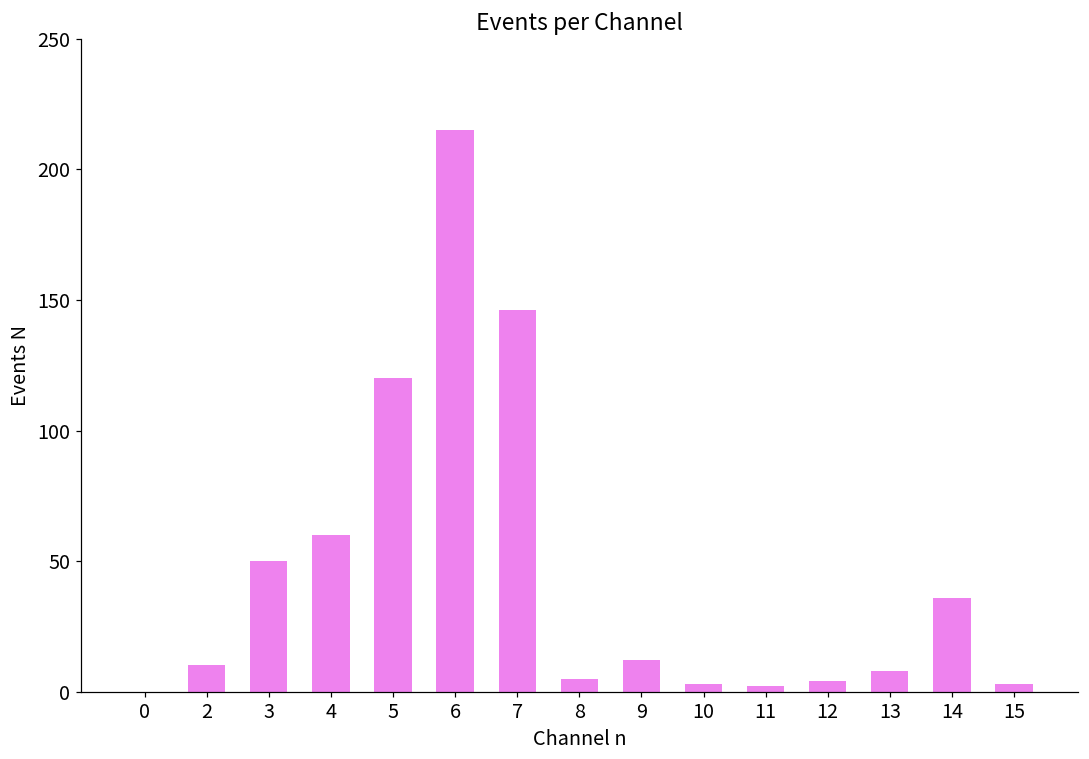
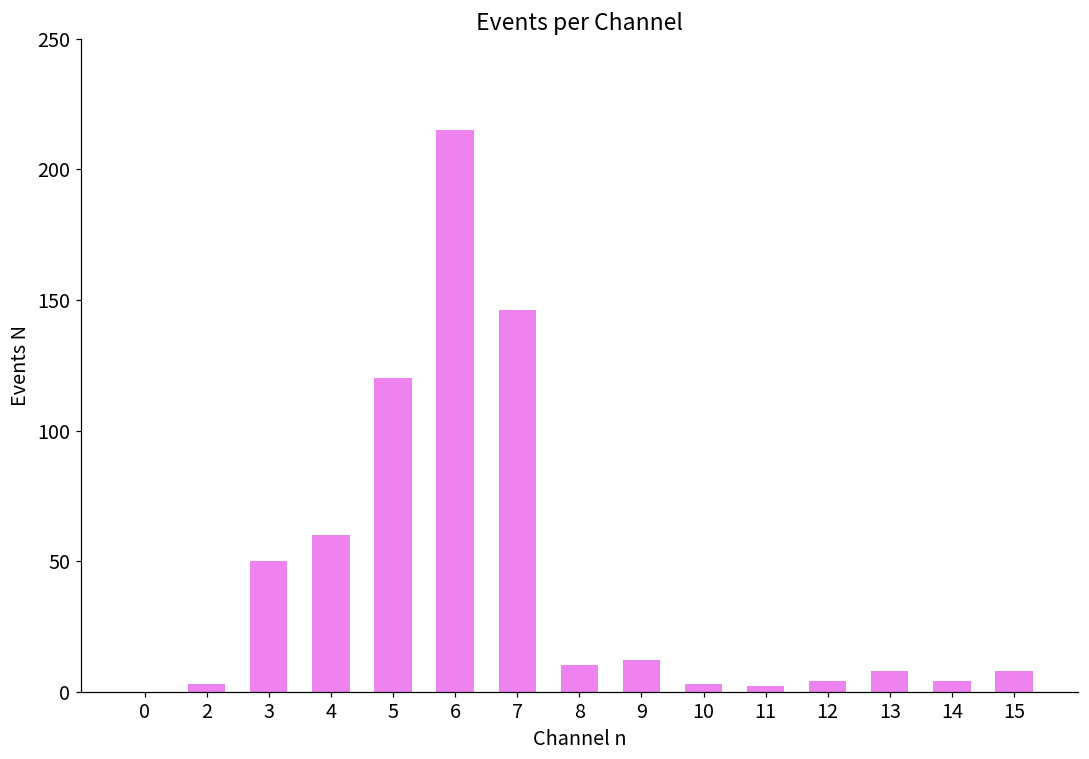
2: 10 -> 3
8: 5 -> 10
14: 36 -> 4
15: 3 -> 8
